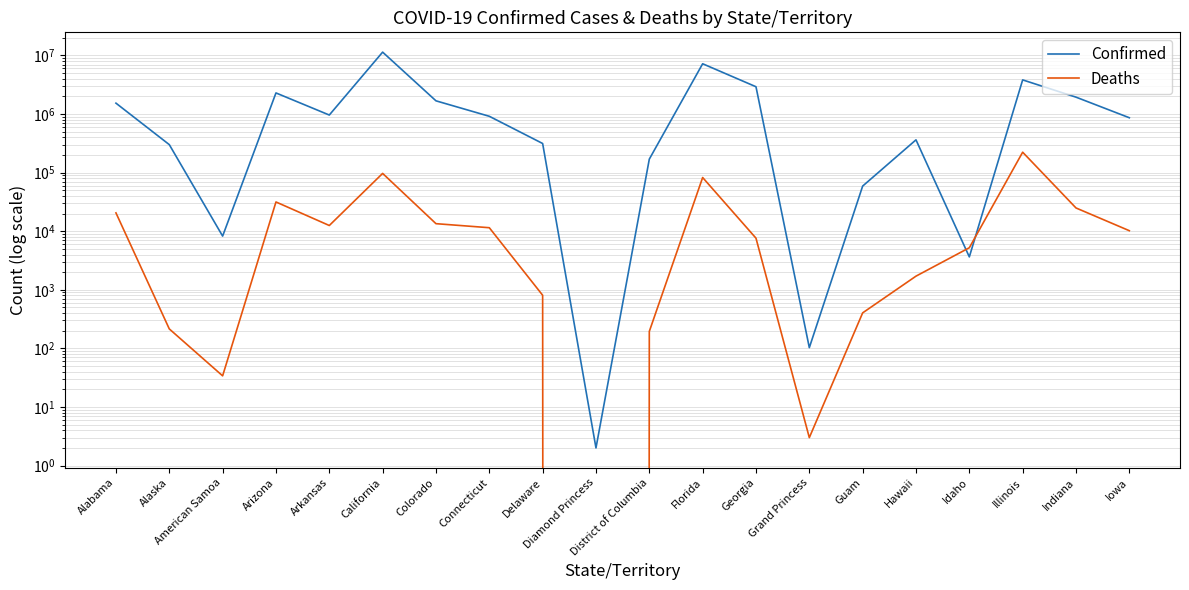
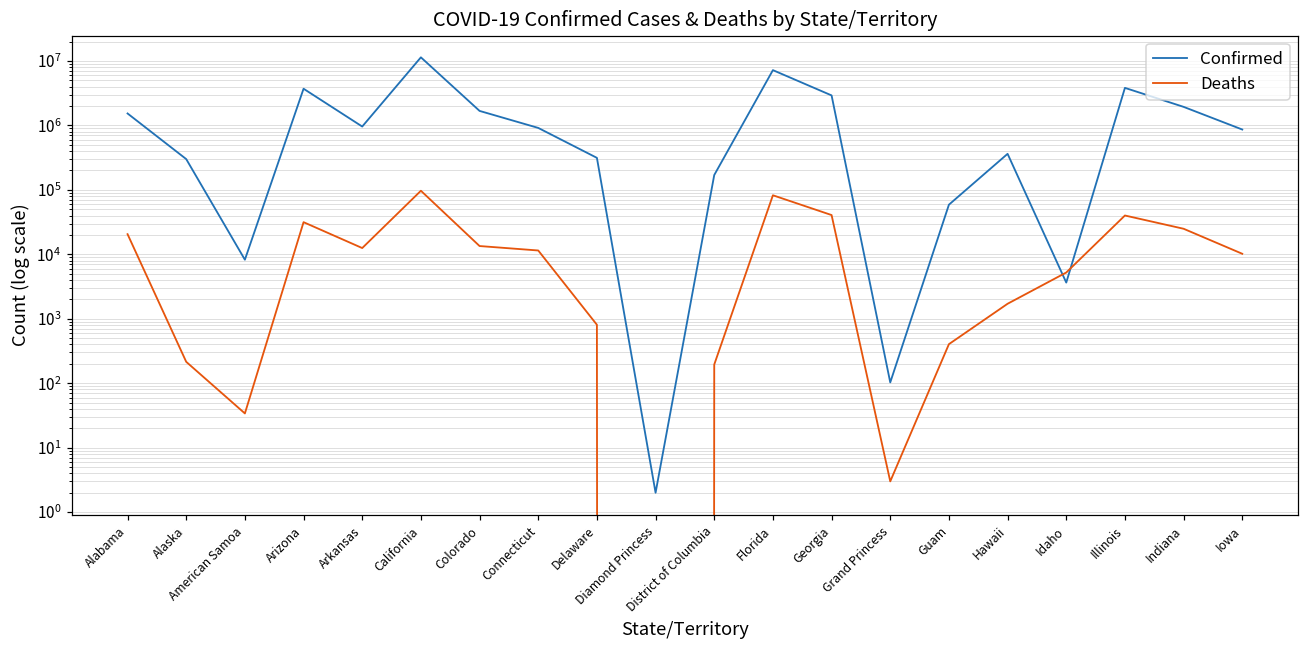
Confirmed, Arizona: 2300000 -> 4000000
Deaths, Georgia: 8000 -> 40000
Deaths, Illinois: 220000 -> 40000
